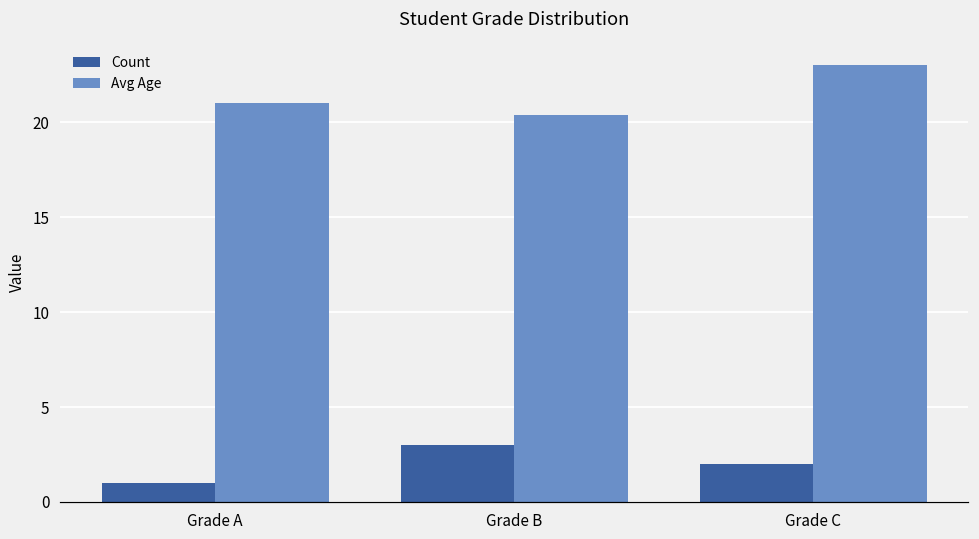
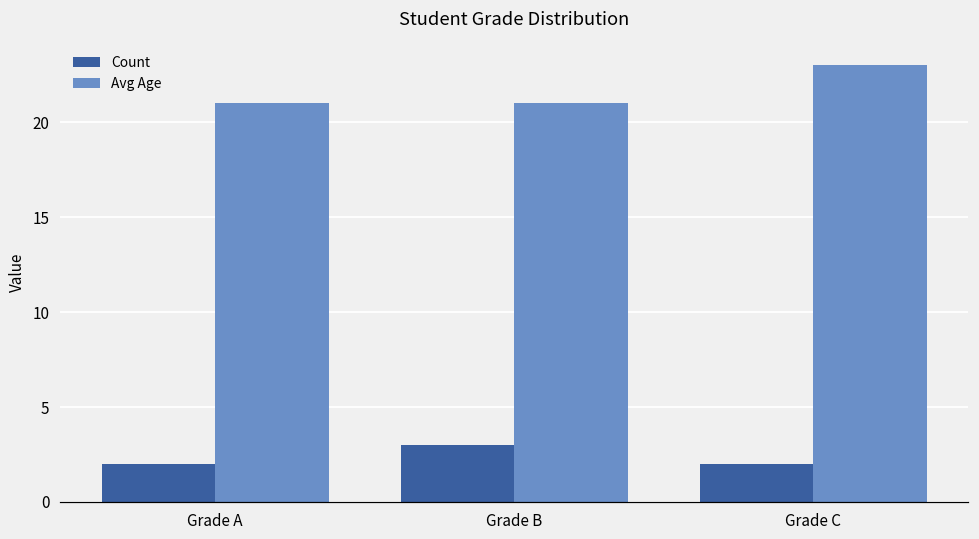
Count, Grade A: 1 -> 2
Avg Age, Grade B: 20.4 -> 21.0
